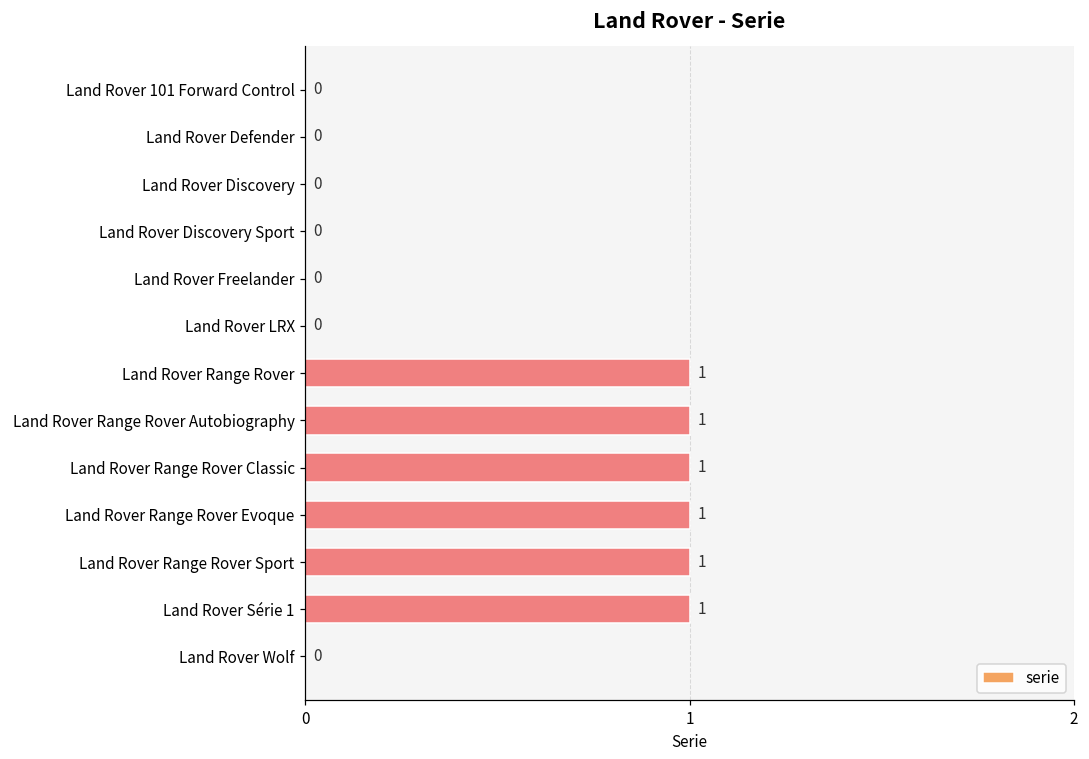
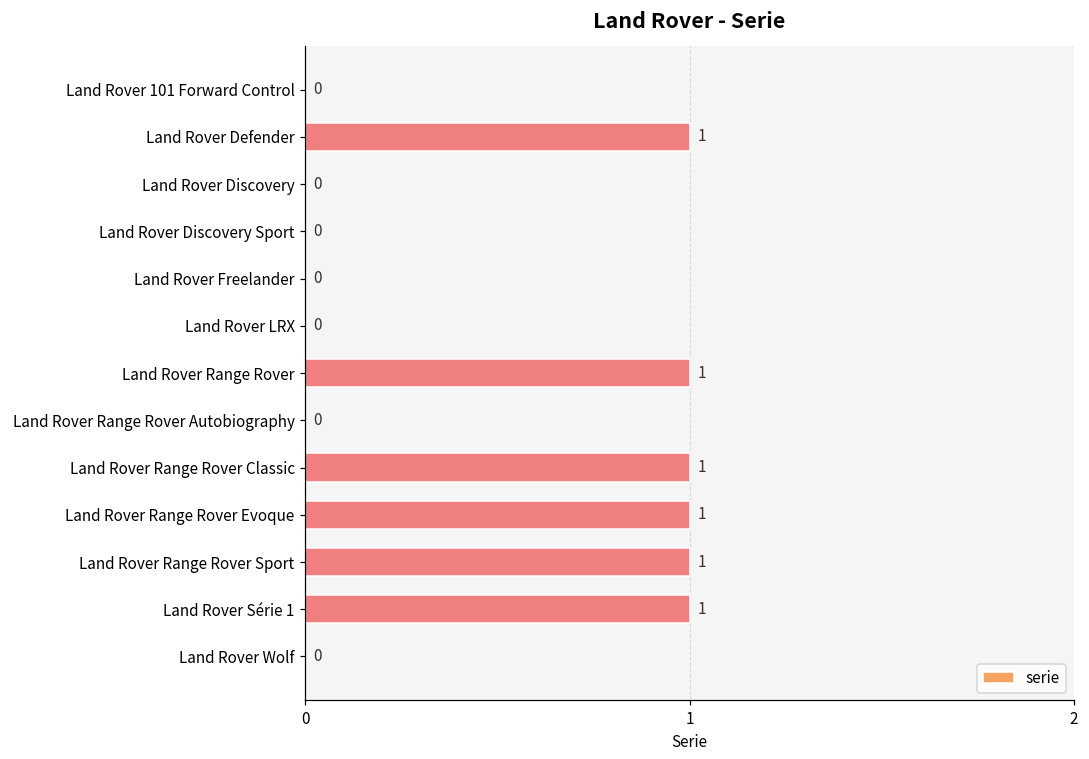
Land Rover Defender: 0 -> 1
Land Rover Range Rover Autobiography: 1 -> 0
